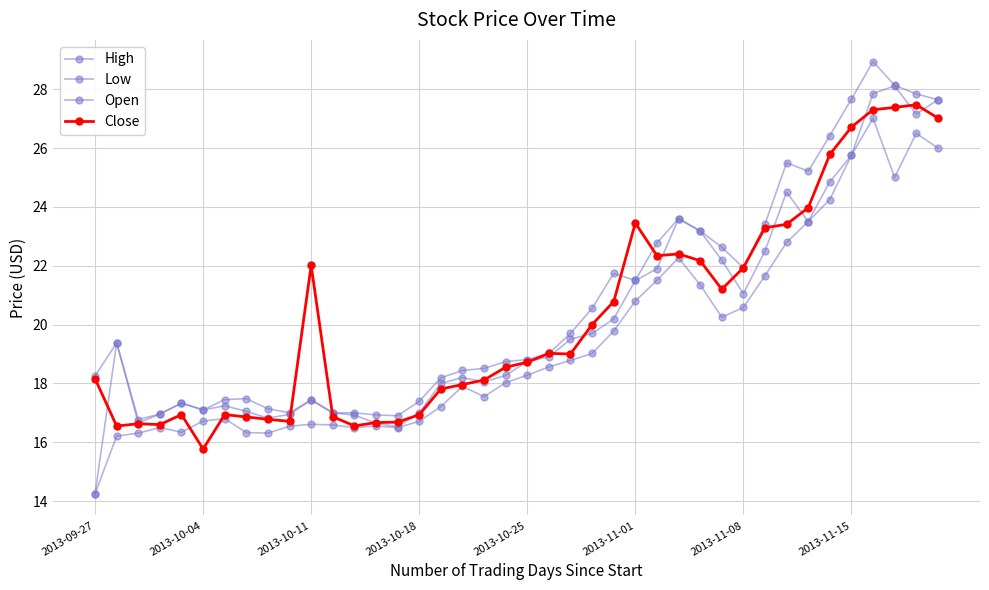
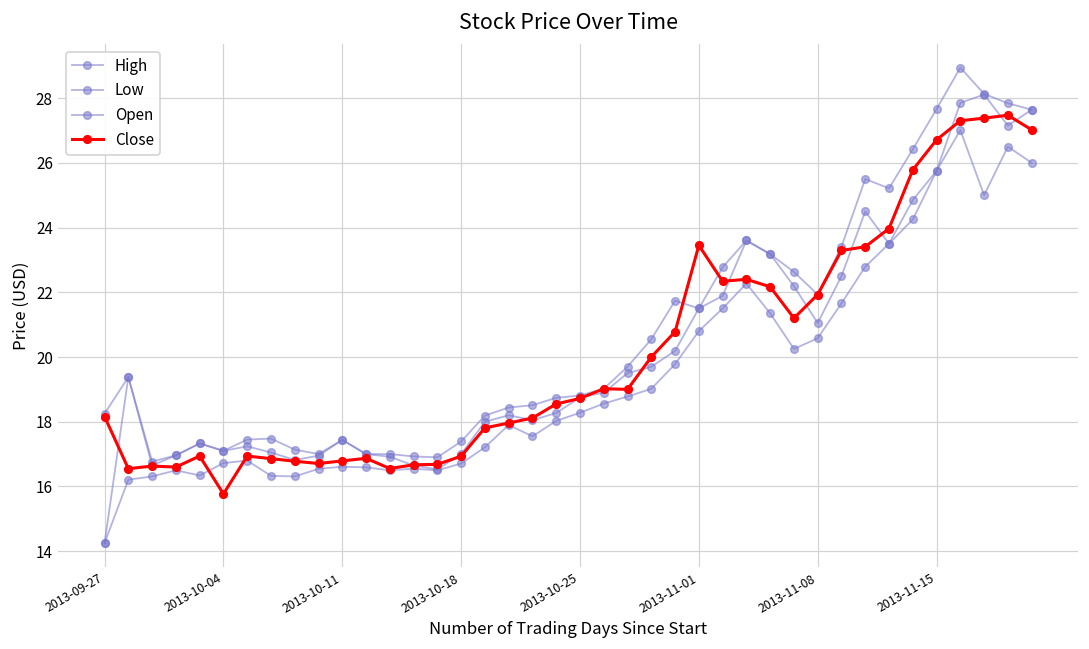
Close, 2013-10-11: 22.0 -> 16.8
